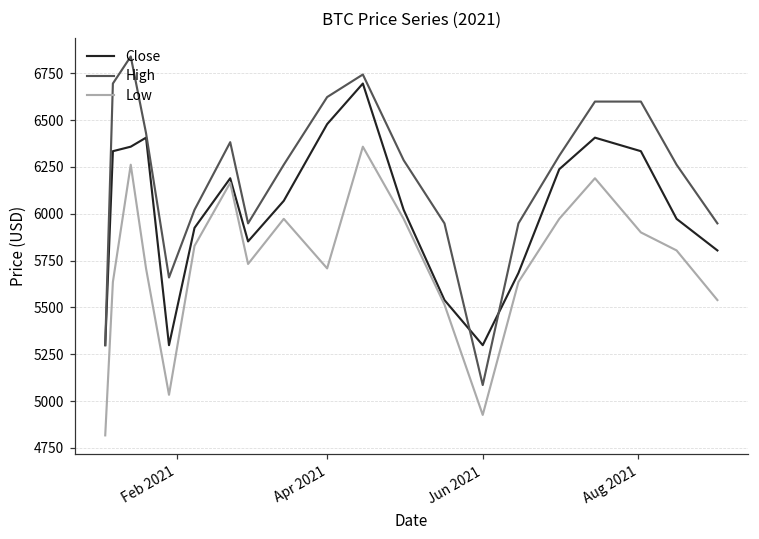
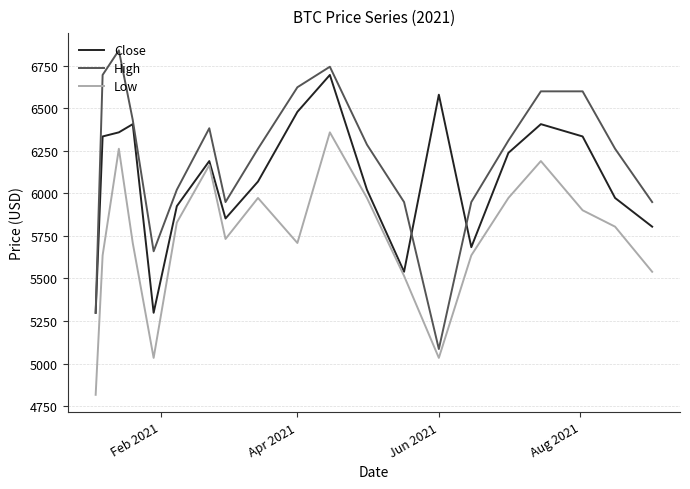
Close, Jun 2021: 5300 -> 6580
Low, Jun 2021: 4930 -> 5030
